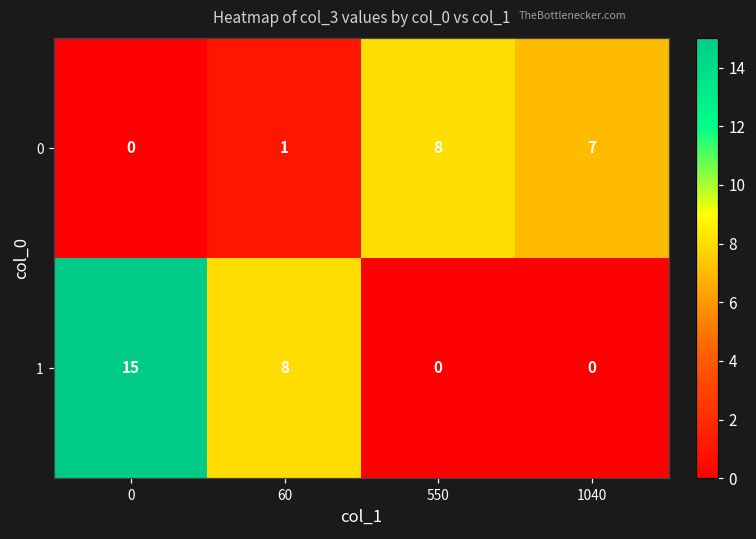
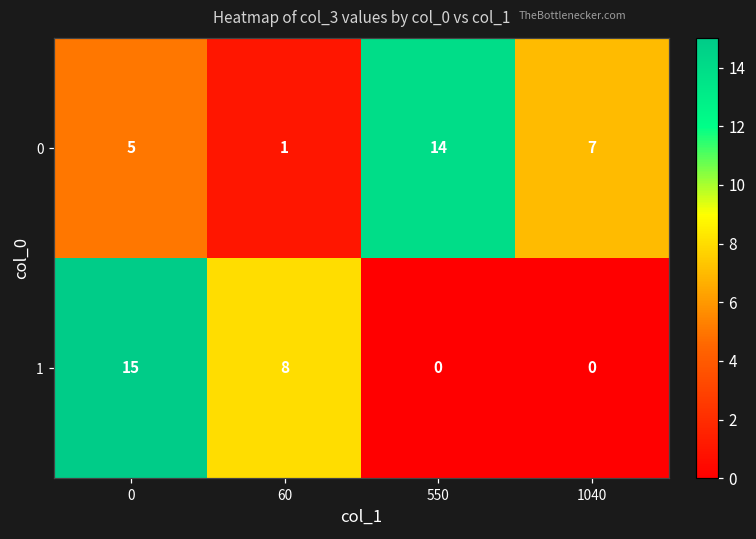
0, 0: 0 -> 5
0, 550: 8 -> 14
